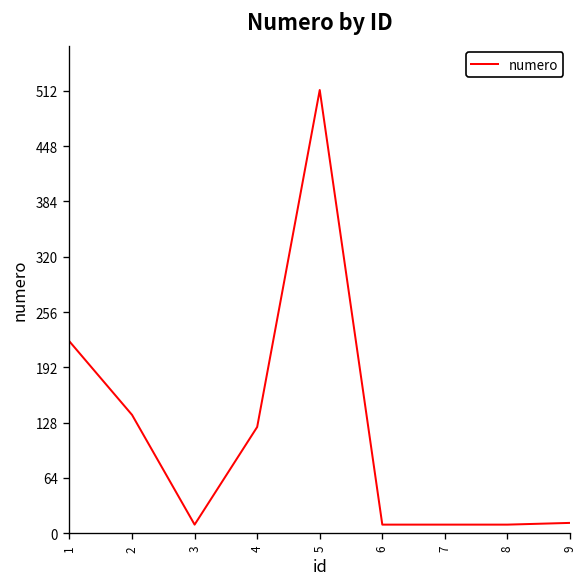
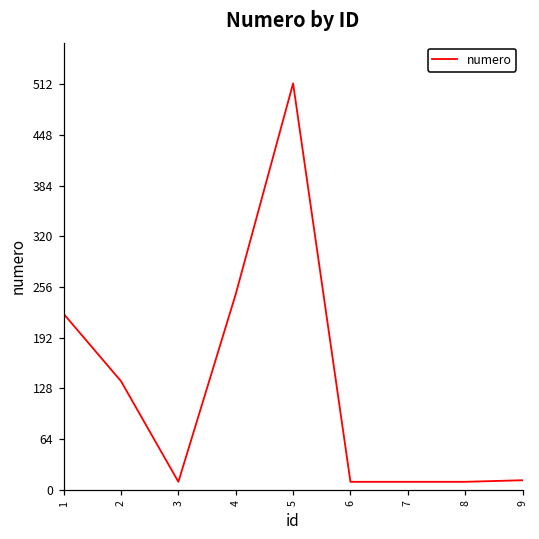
4: 120 -> 250
